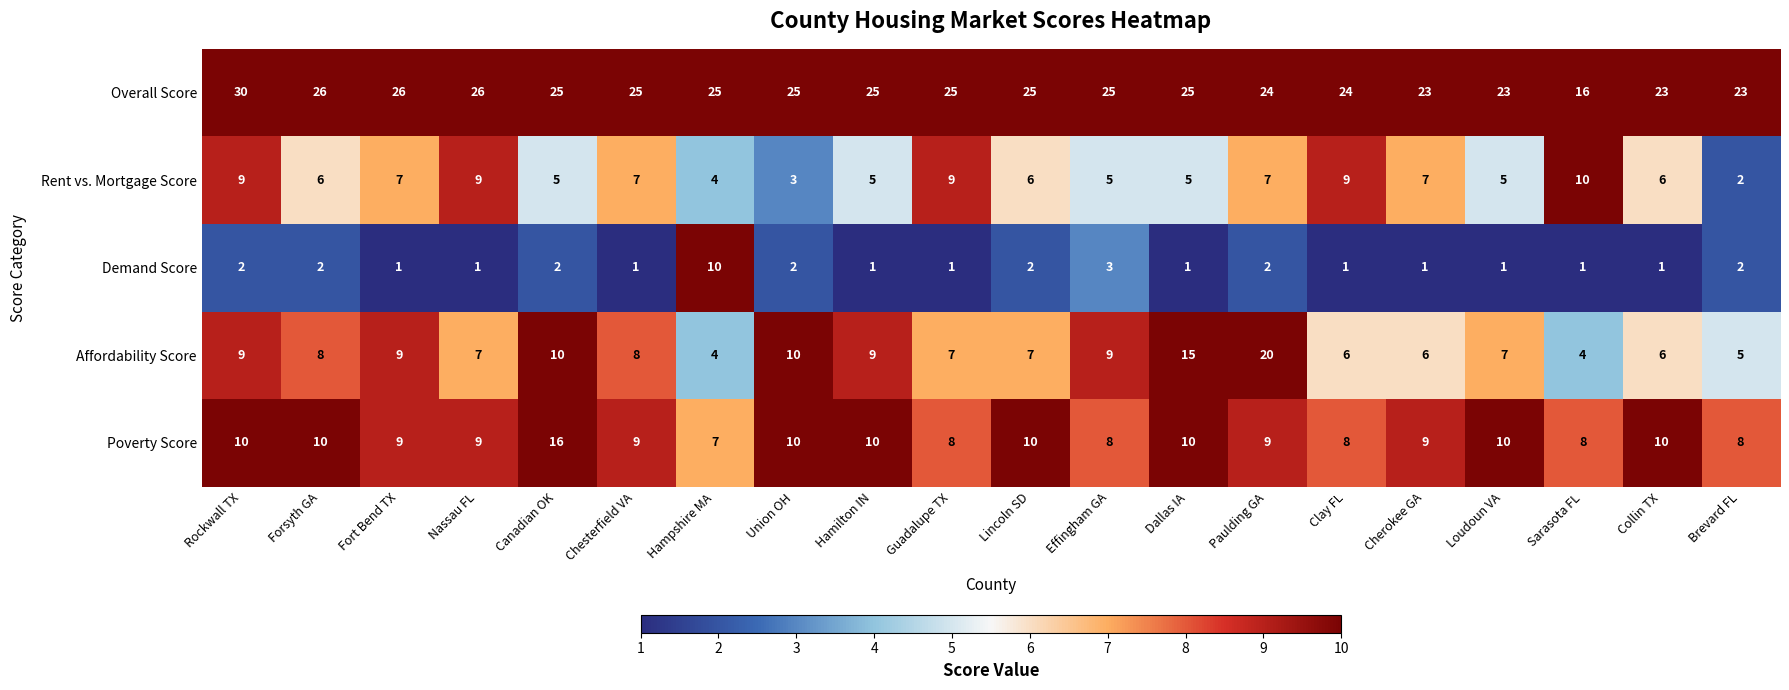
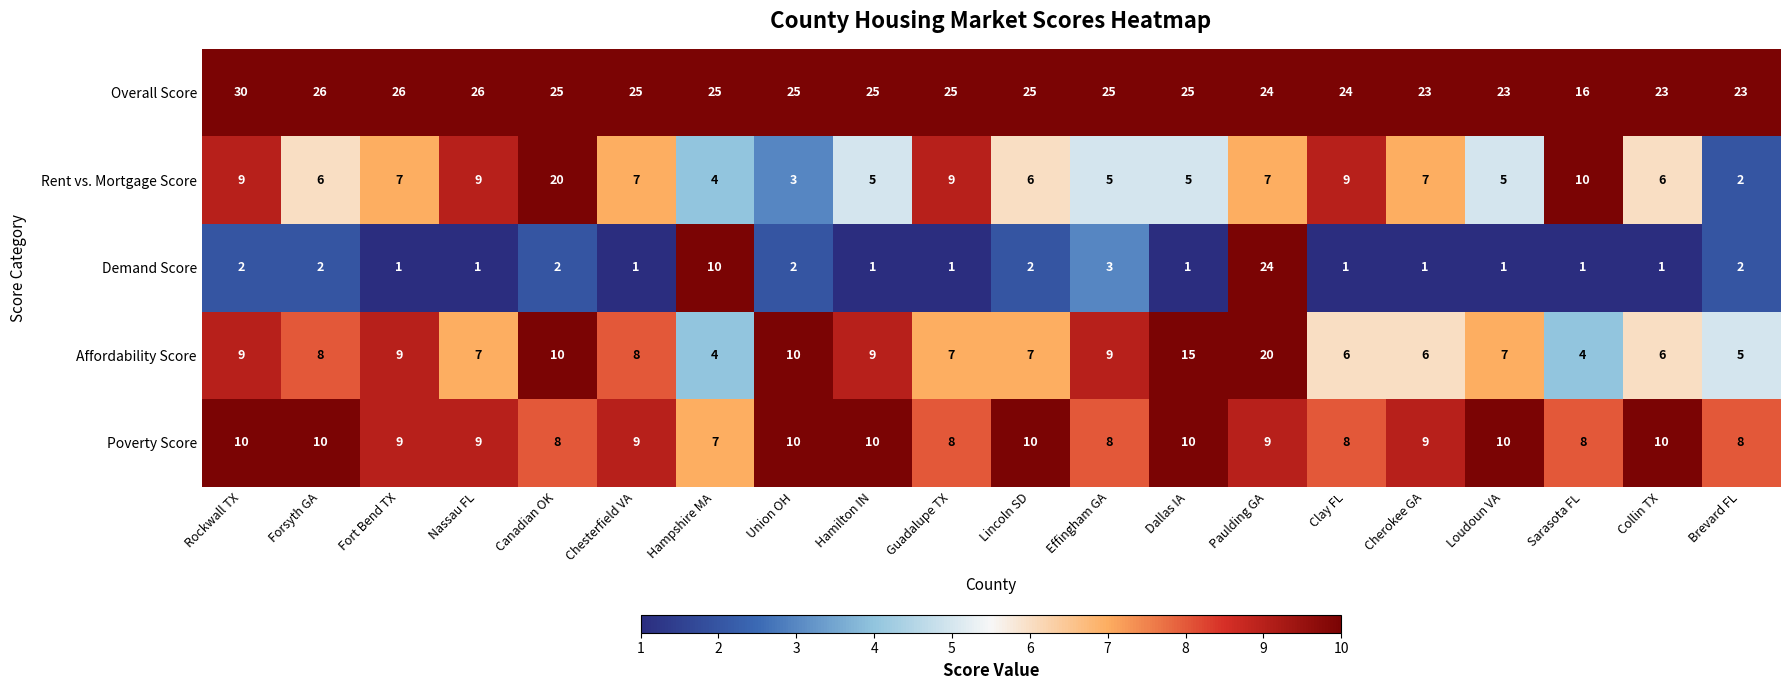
Rent vs. Mortgage Score, Canadian OK: 5 -> 20
Demand Score, Paulding GA: 2 -> 24
Poverty Score, Canadian OK: 16 -> 8
